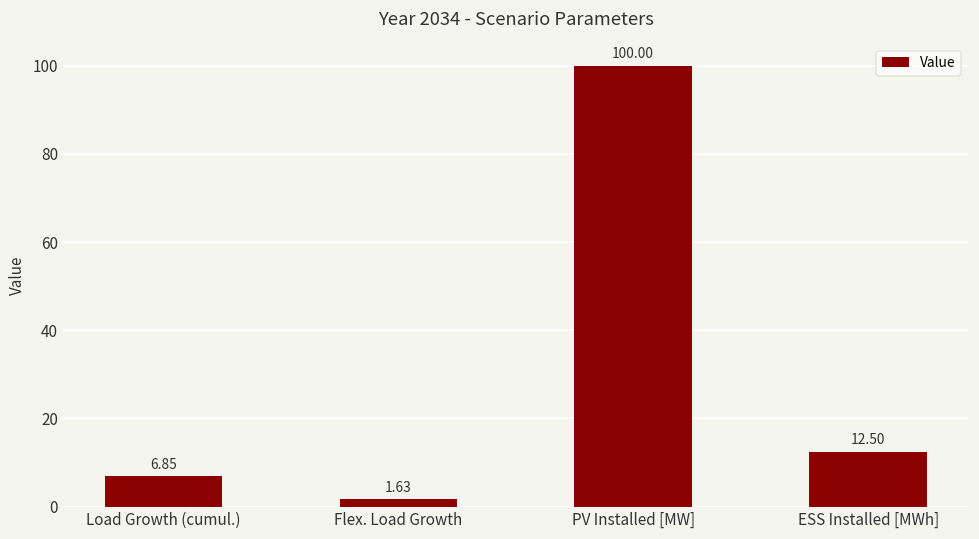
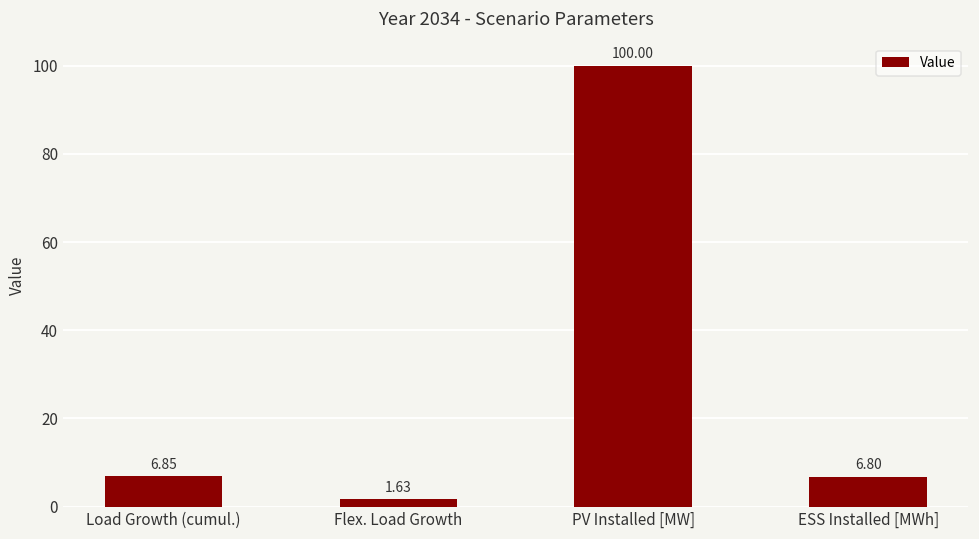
ESS Installed [MWh]: 12.50 -> 6.80
